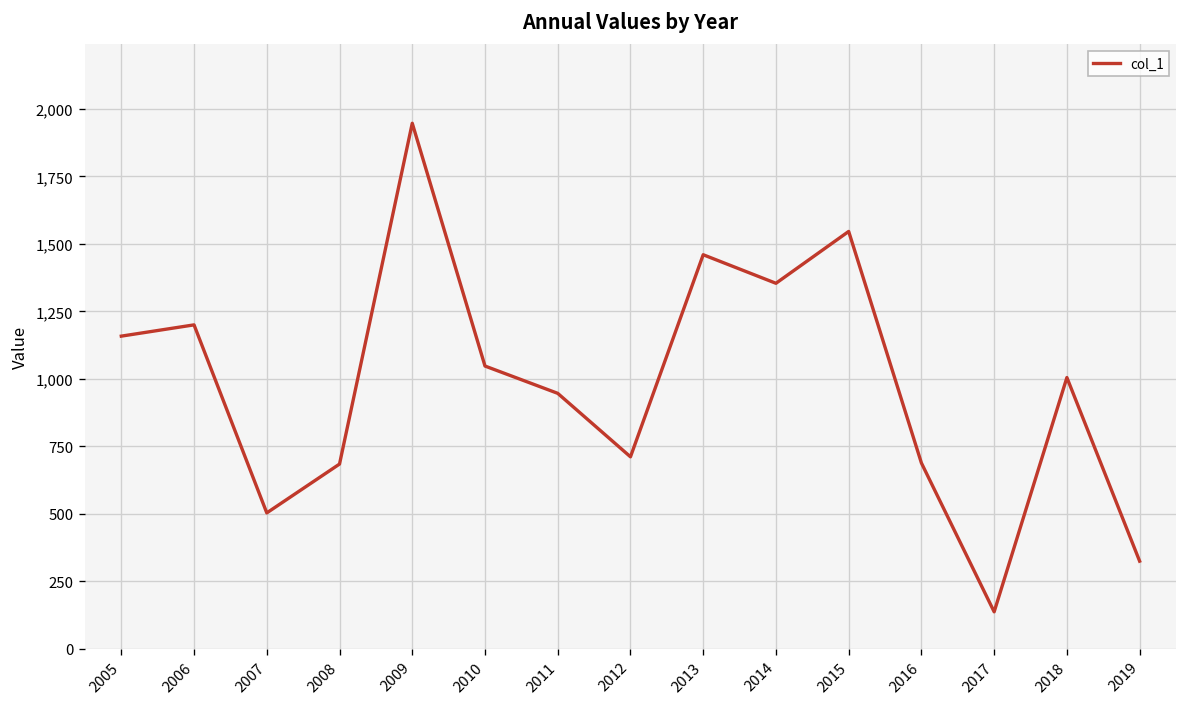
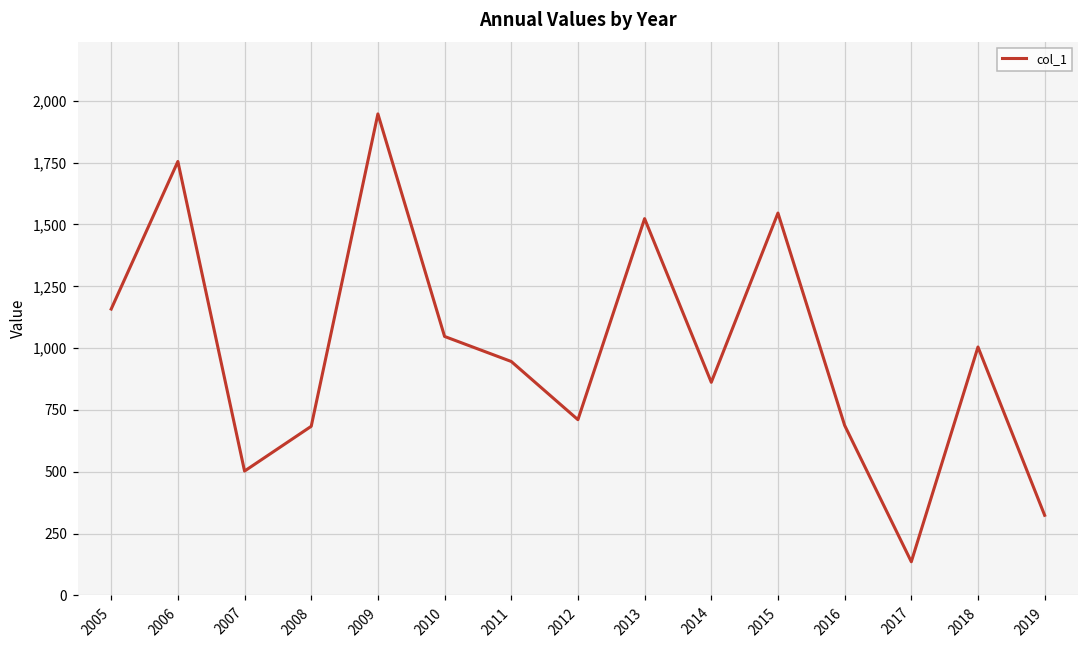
2006: 1,200 -> 1,750
2013: 1,460 -> 1,520
2014: 1,350 -> 860
